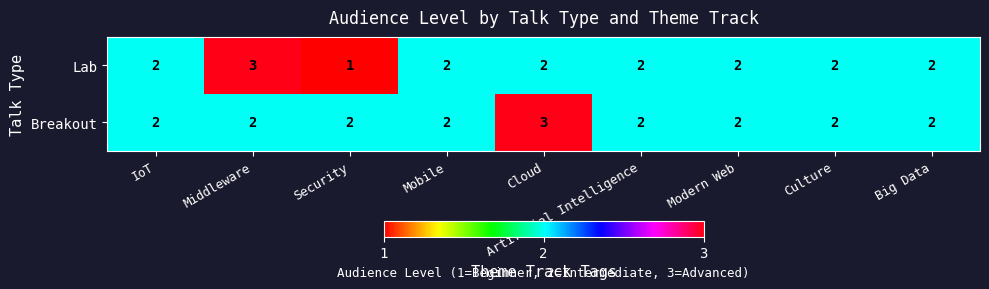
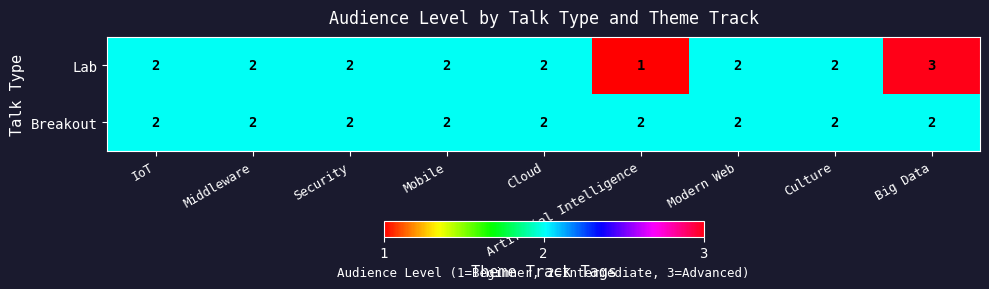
Lab, Middleware: 3 -> 2
Lab, Security: 1 -> 2
Lab, Artificial Intelligence: 2 -> 1
Lab, Big Data: 2 -> 3
Breakout, Cloud: 3 -> 2
